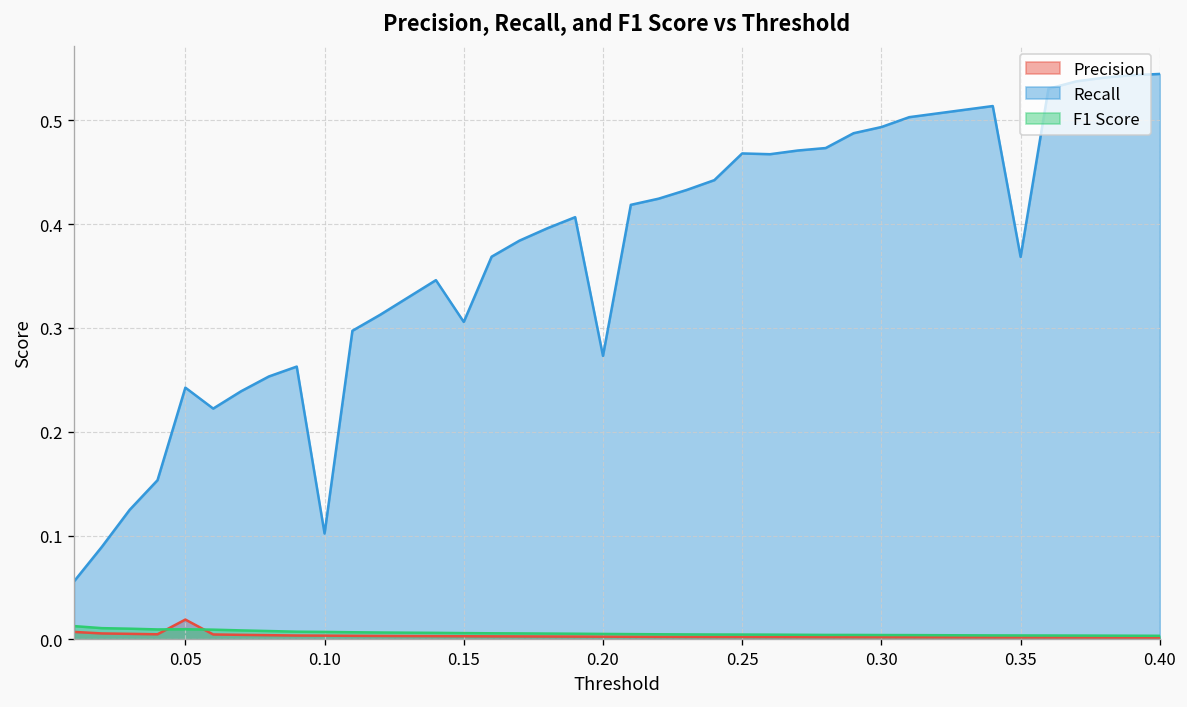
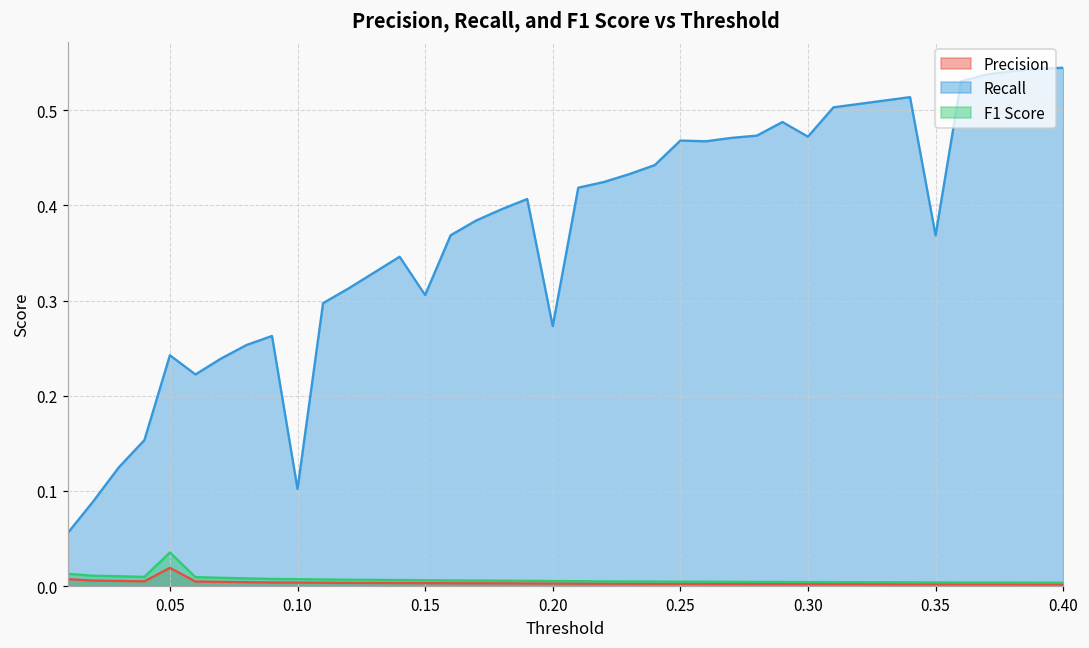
F1 Score, 0.05: 0.01 -> 0.04
Recall, 0.30: 0.49 -> 0.47
